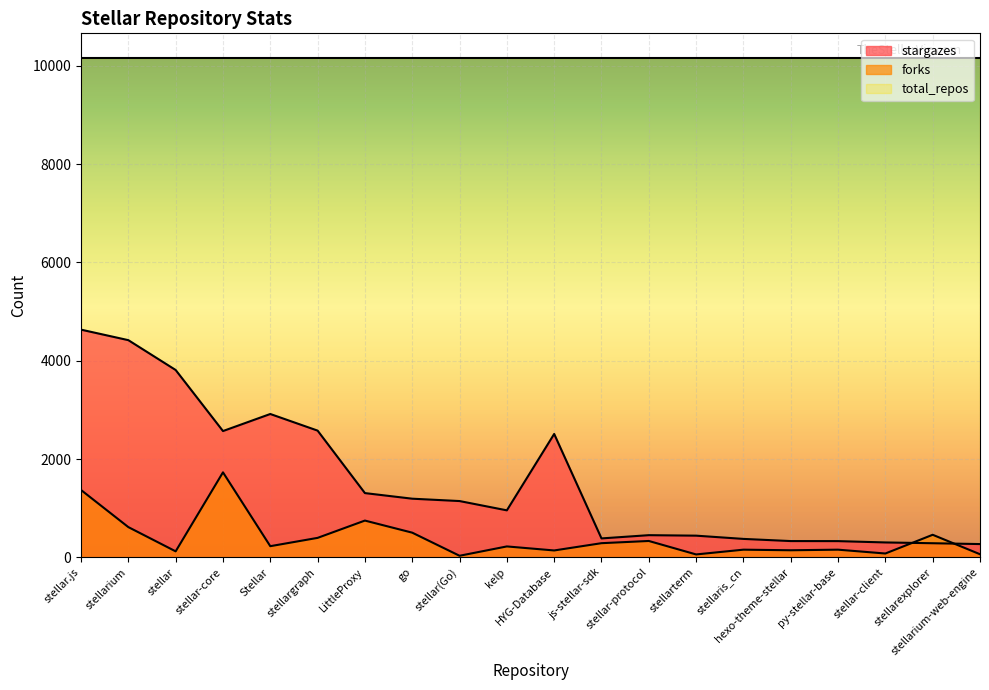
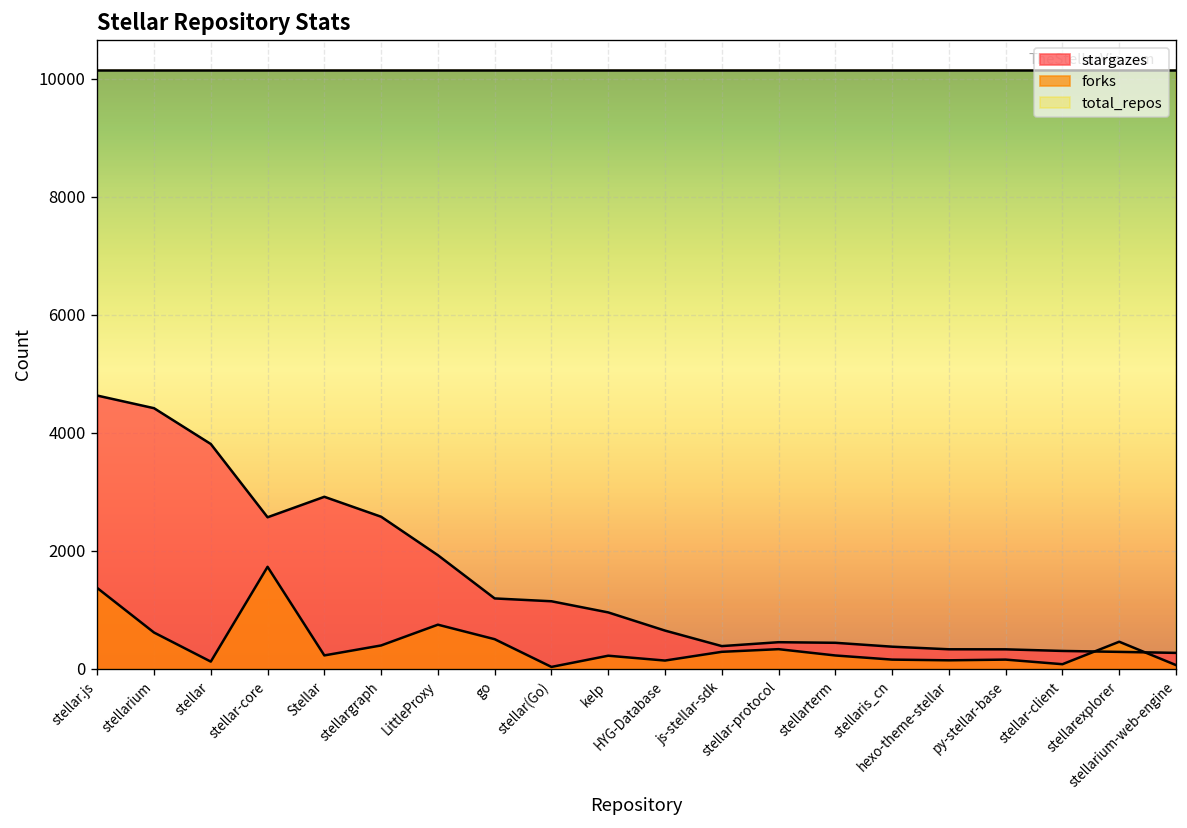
stargazes, LittleProxy: 1300 -> 1900
stargazes, HYG-Database: 2500 -> 600
forks, stellarterm: 100 -> 200
